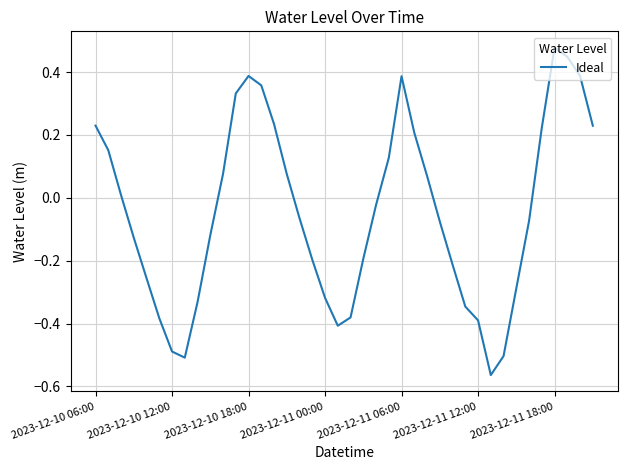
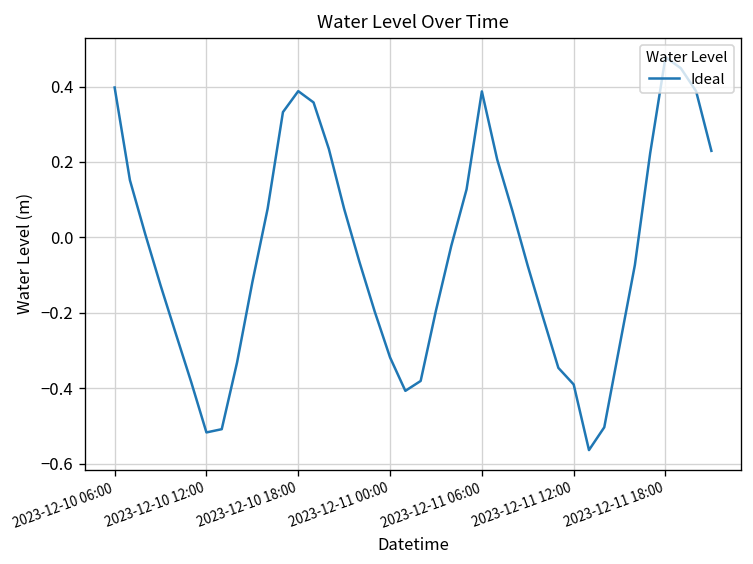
2023-12-10 06:00: 0.23 -> 0.40
2023-12-10 12:00: -0.49 -> -0.52
